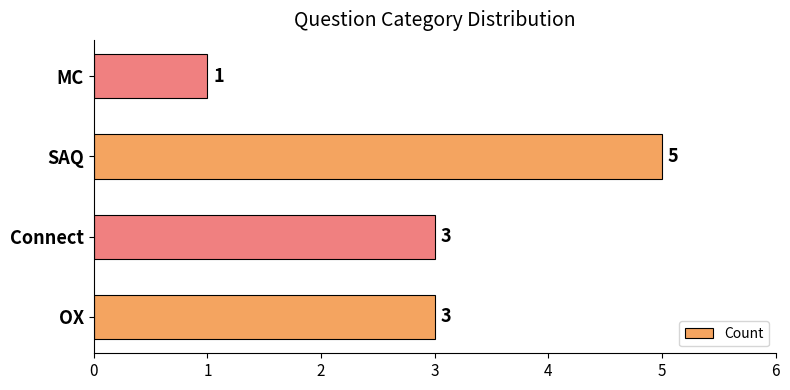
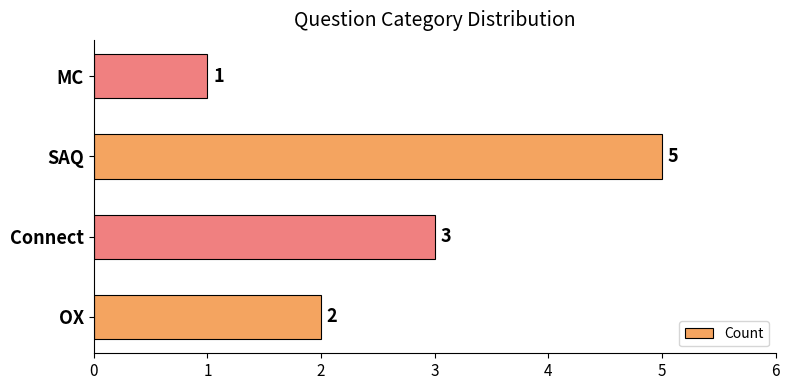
OX: 3 -> 2
